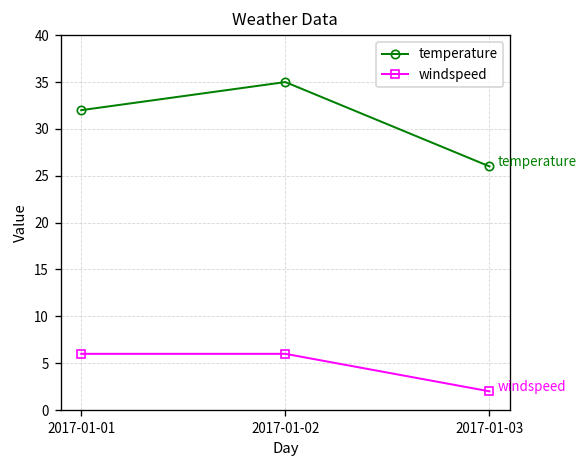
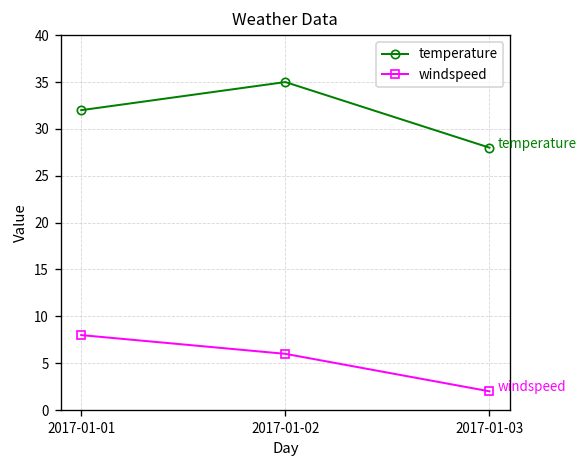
windspeed, 2017-01-01: 6 -> 8
temperature, 2017-01-03: 26 -> 28
